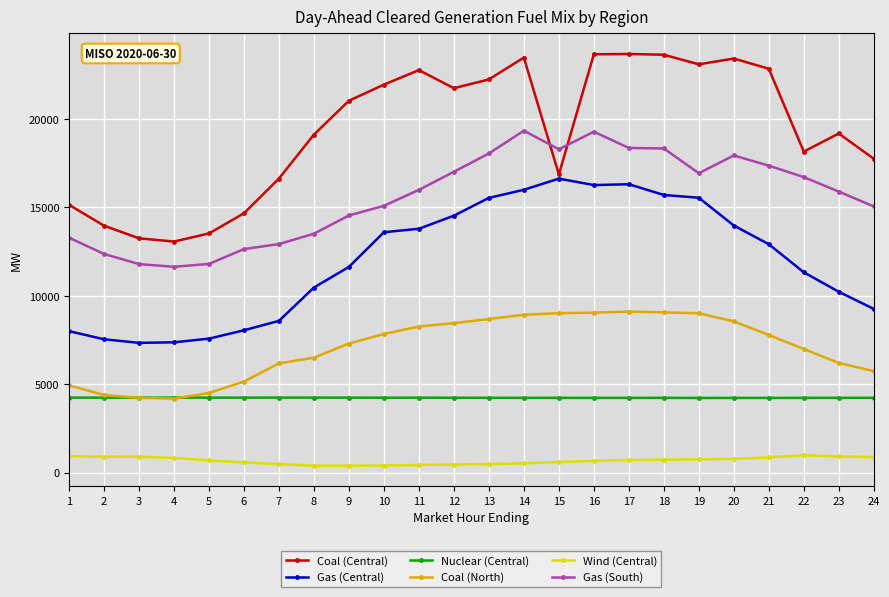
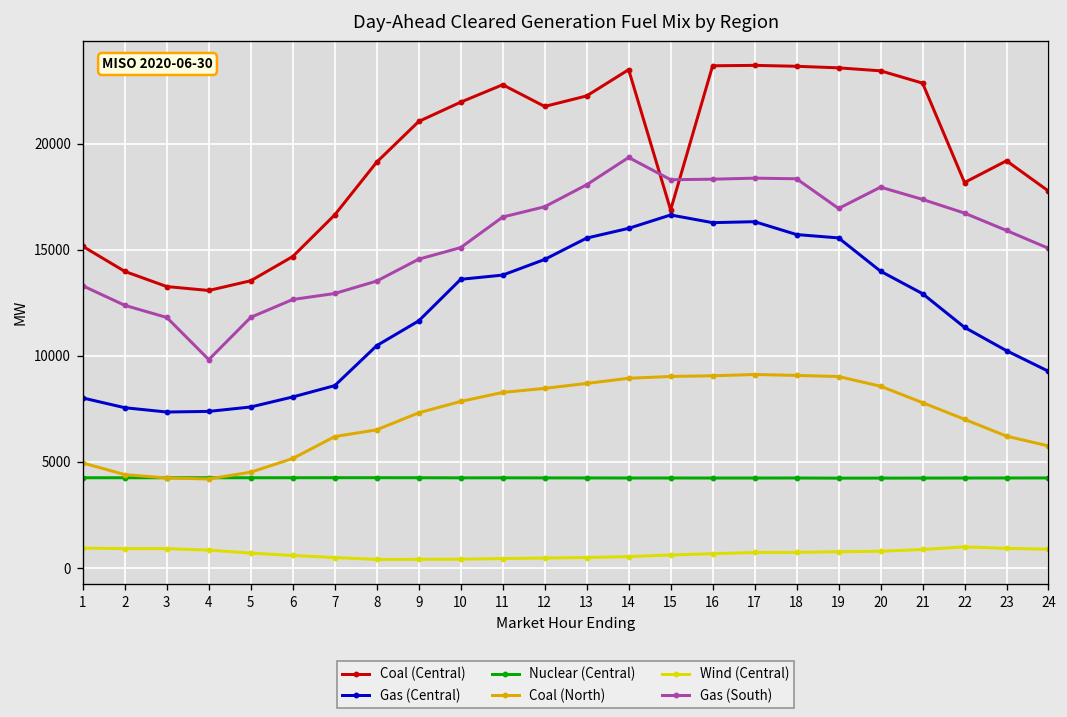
Gas (South), 4: 11600 -> 9800
Gas (South), 11: 16000 -> 16500
Gas (South), 16: 19300 -> 18300
Coal (Central), 19: 23100 -> 23600
